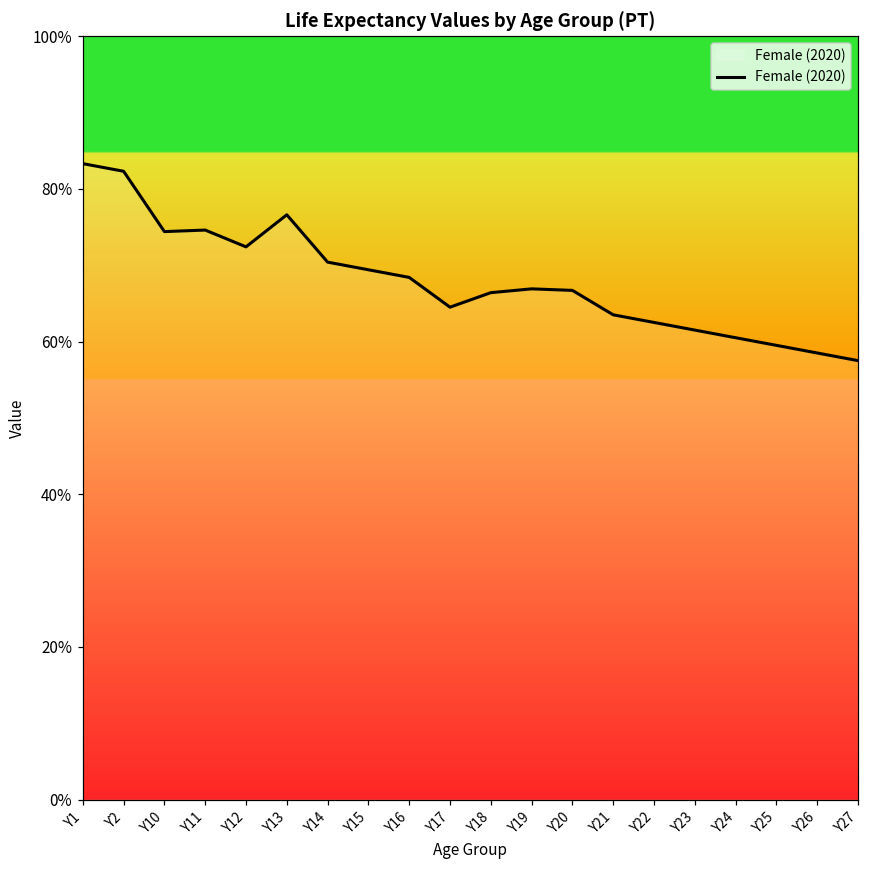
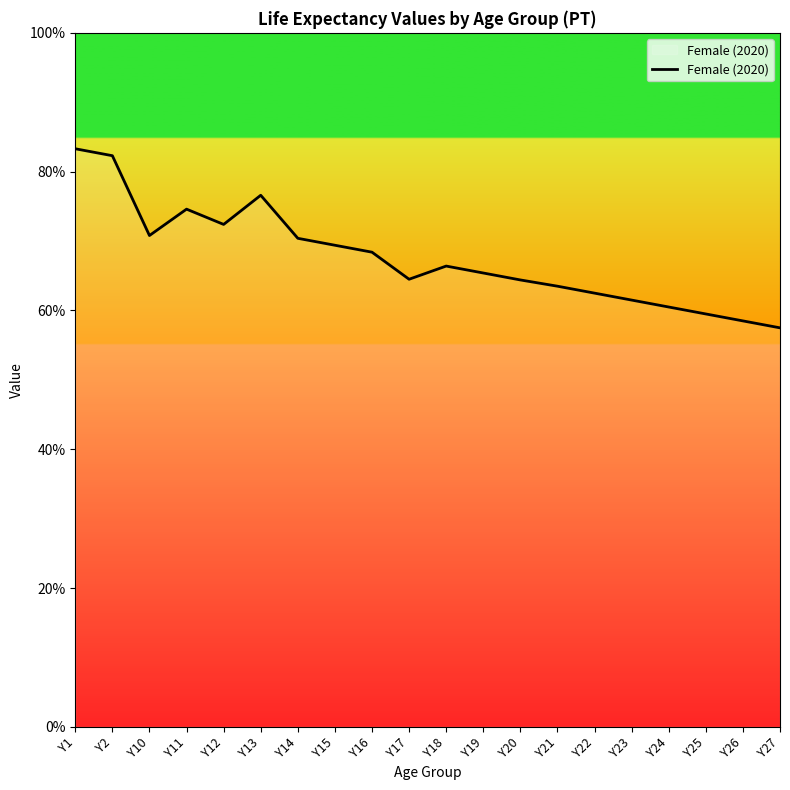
Y10: 74% -> 71%
Y19: 67% -> 65%
Y20: 67% -> 64%
